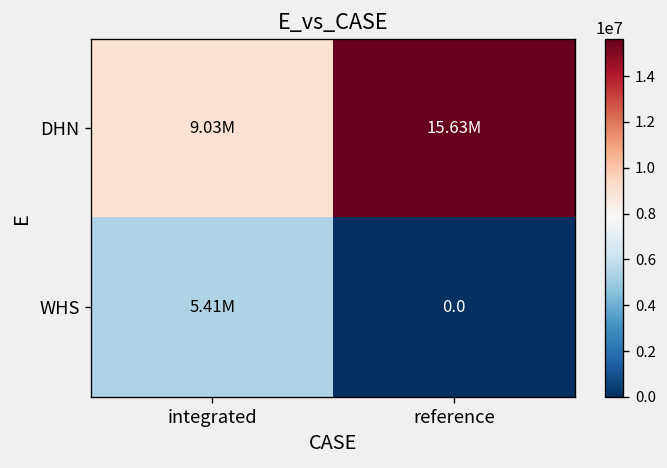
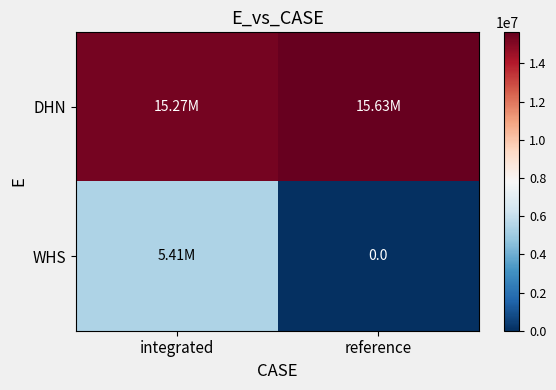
DHN, integrated: 9.03M -> 15.27M
